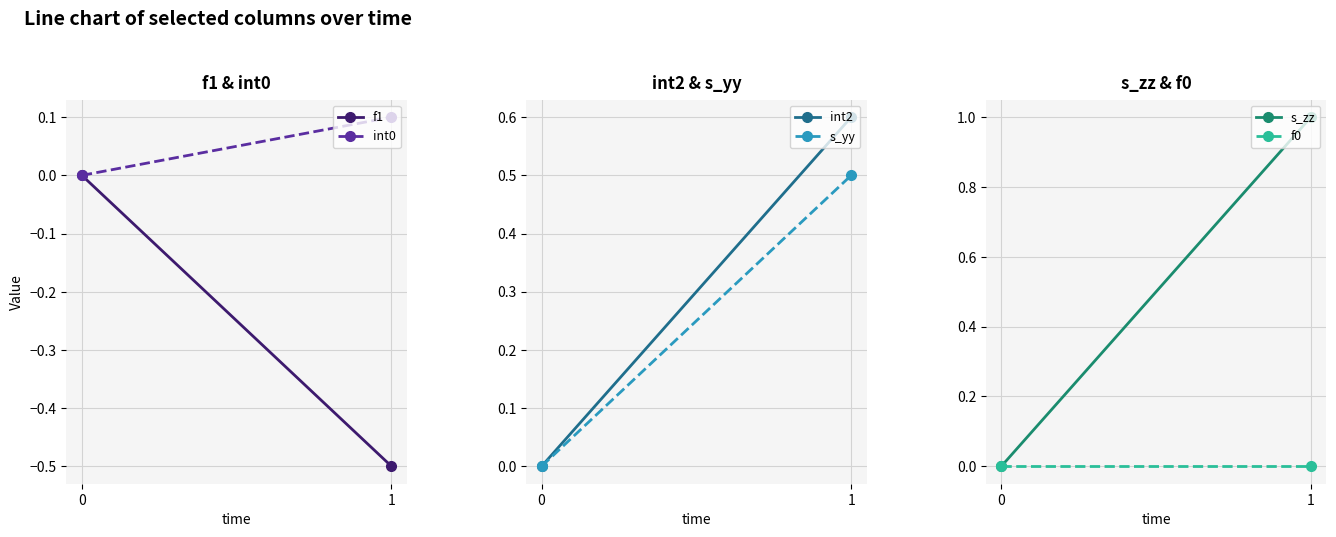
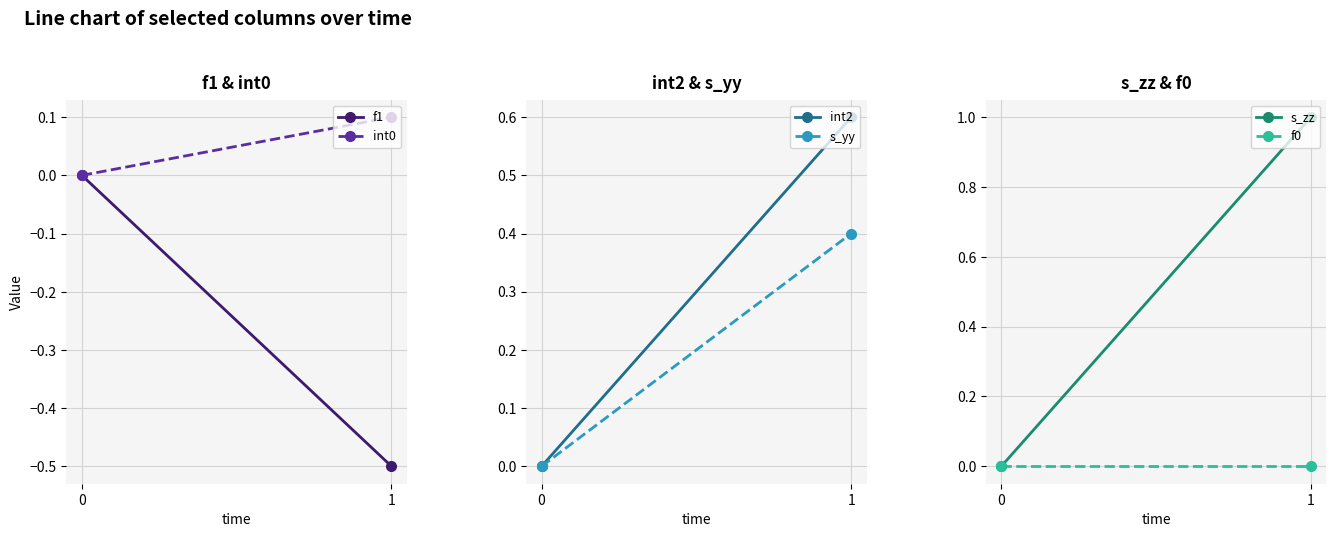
int2 & s_yy, s_yy, 1: 0.5 -> 0.4
